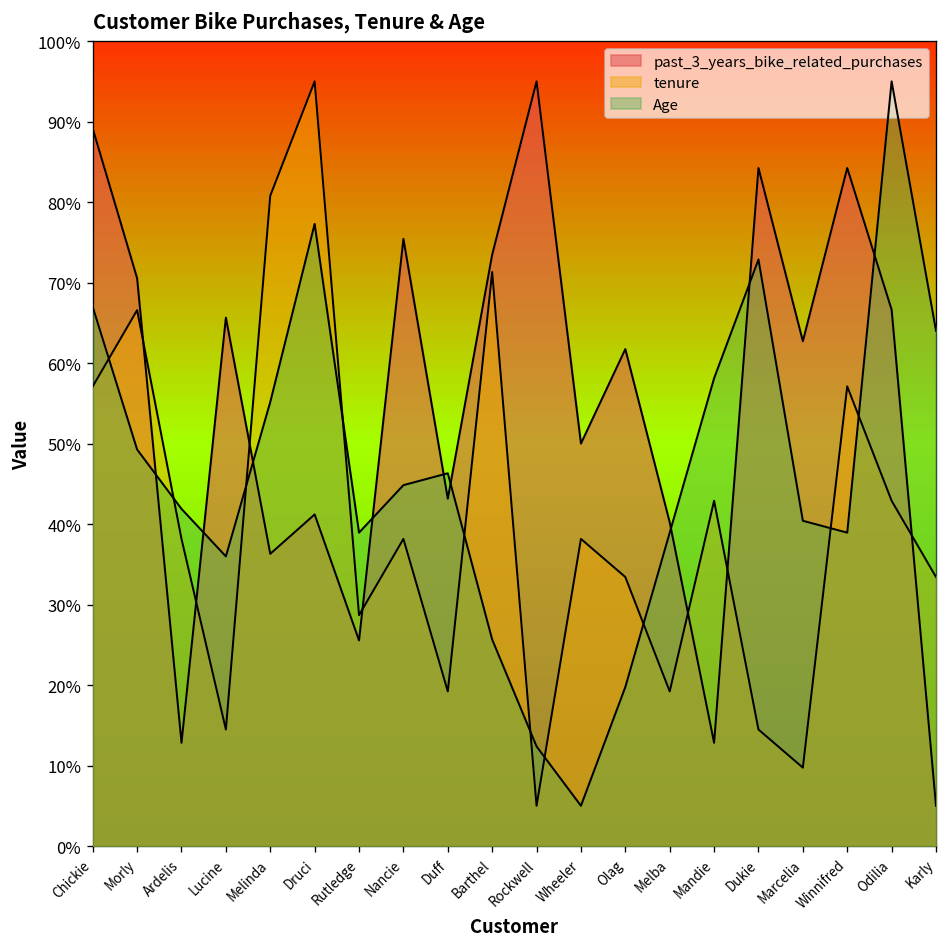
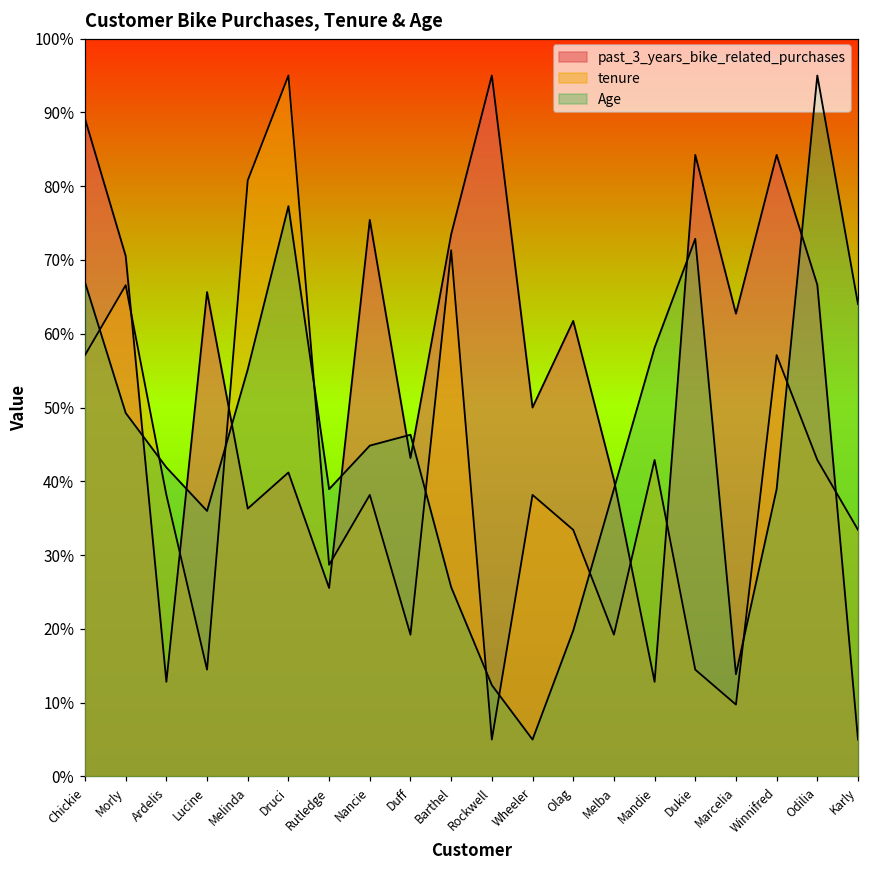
Age, Marcelia: 40% -> 14%
